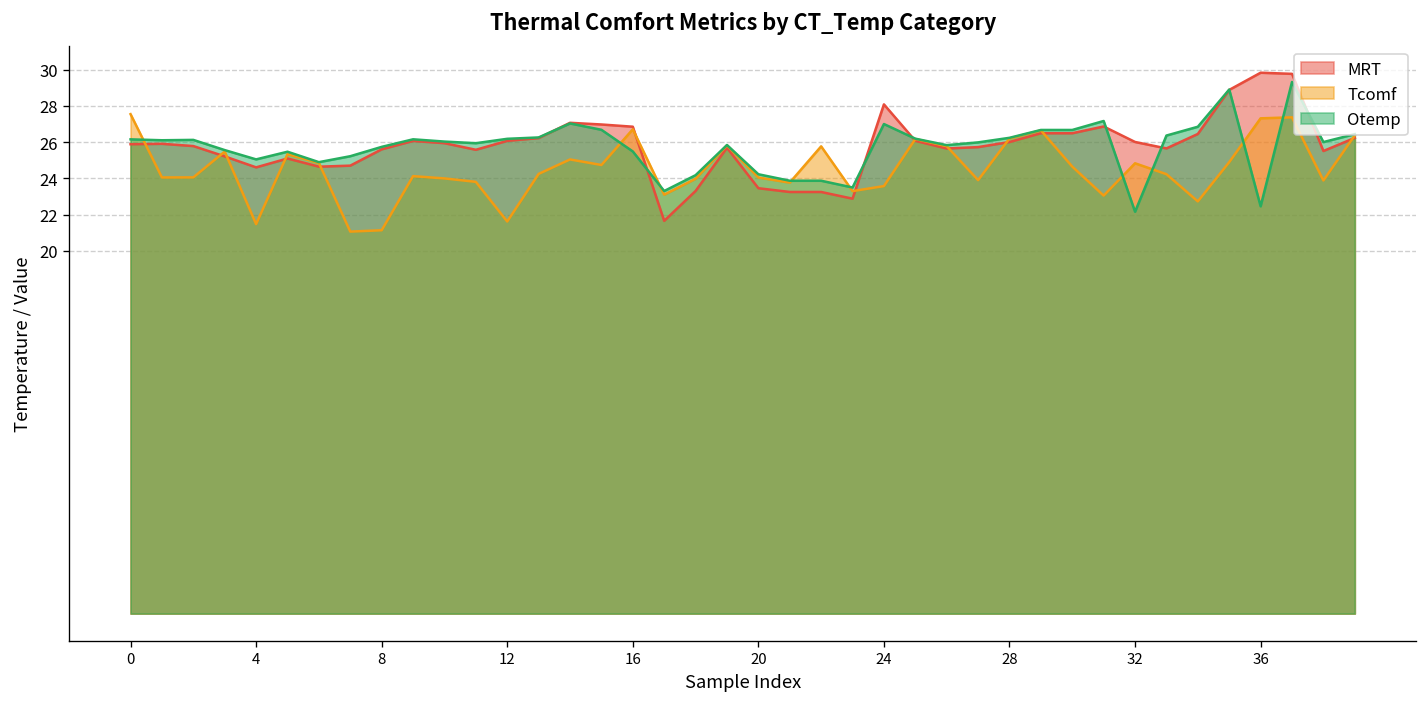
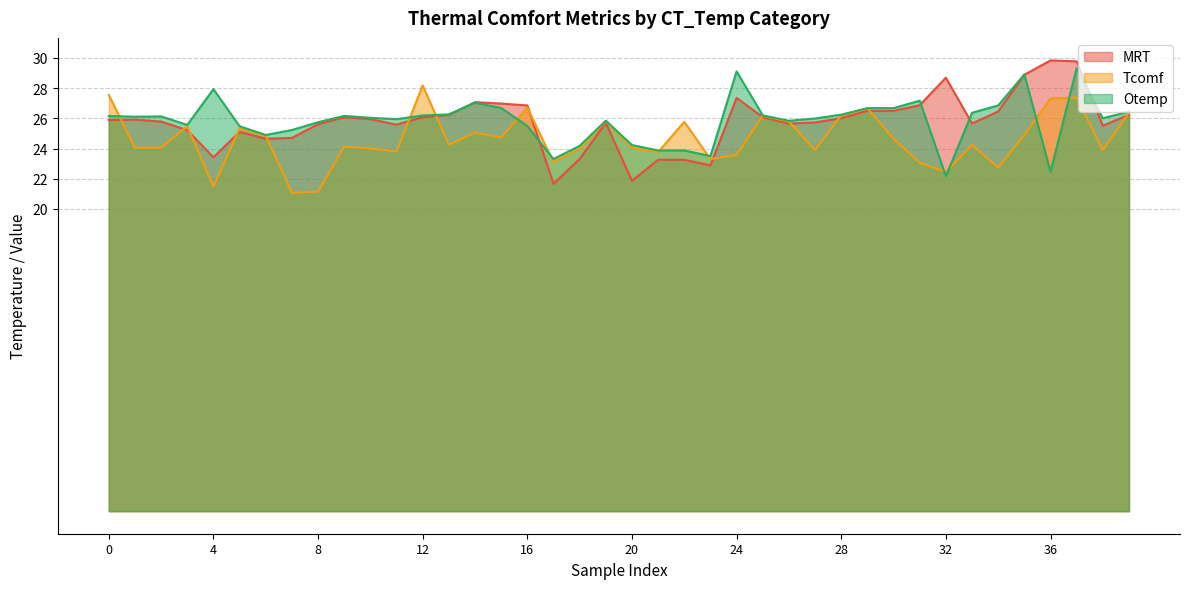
MRT, 4: 24.6 -> 23.4
Otemp, 4: 25.1 -> 27.9
Tcomf, 12: 21.6 -> 28.2
MRT, 20: 23.5 -> 21.9
MRT, 24: 28.1 -> 27.4
Otemp, 24: 27.0 -> 29.1
MRT, 32: 26.0 -> 28.7
Tcomf, 32: 24.8 -> 22.5
